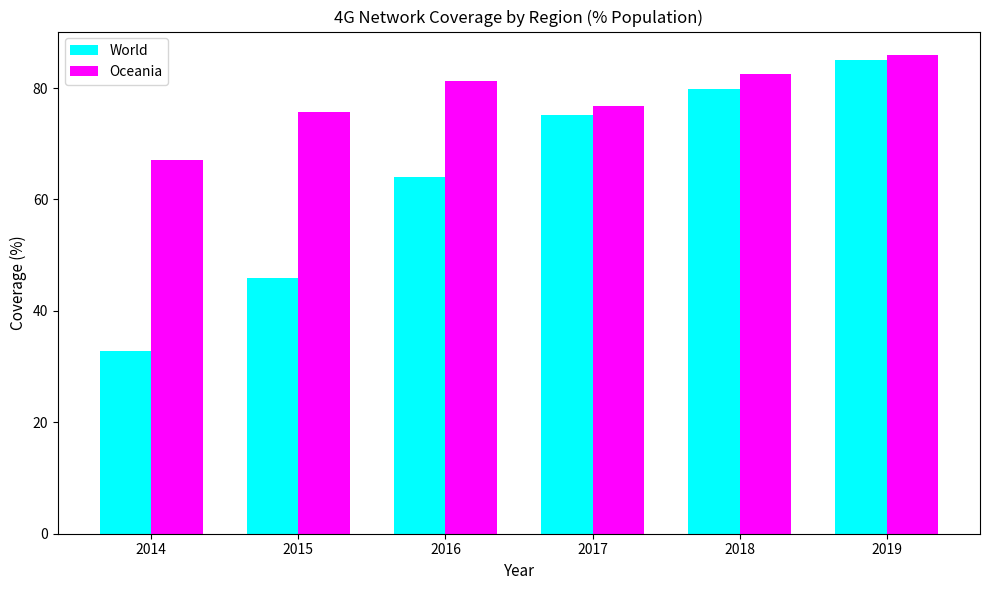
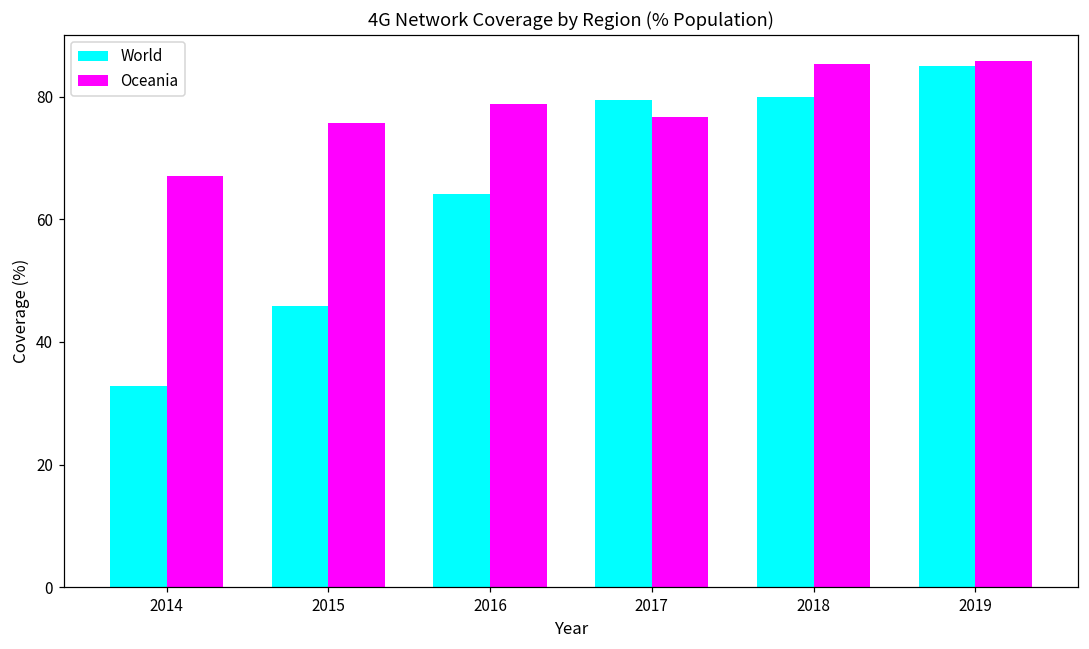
Oceania, 2016: 81 -> 79
World, 2017: 75 -> 79
Oceania, 2018: 83 -> 85
